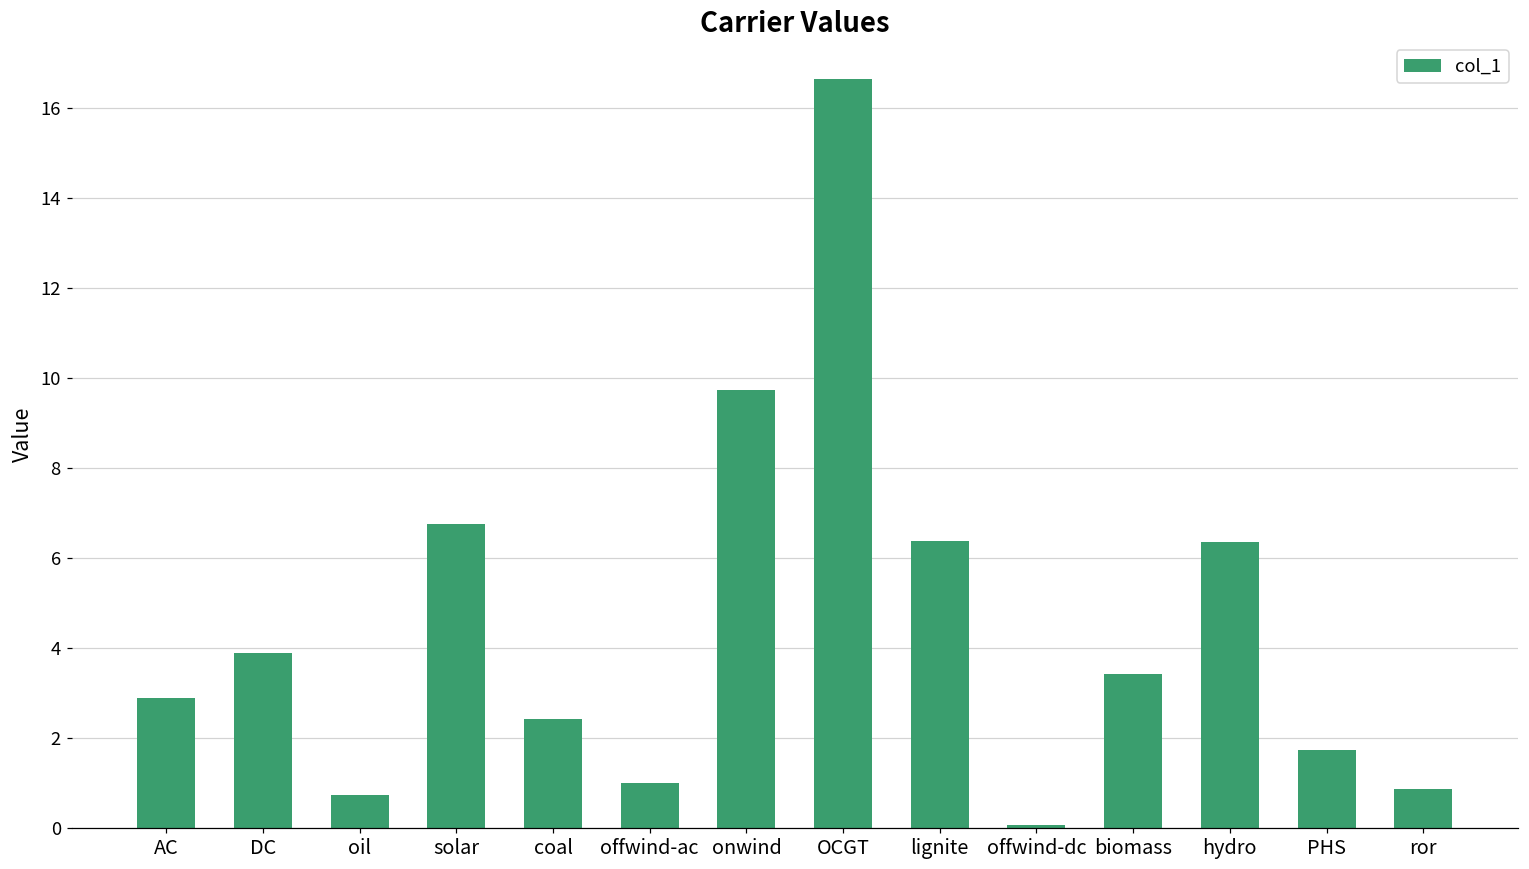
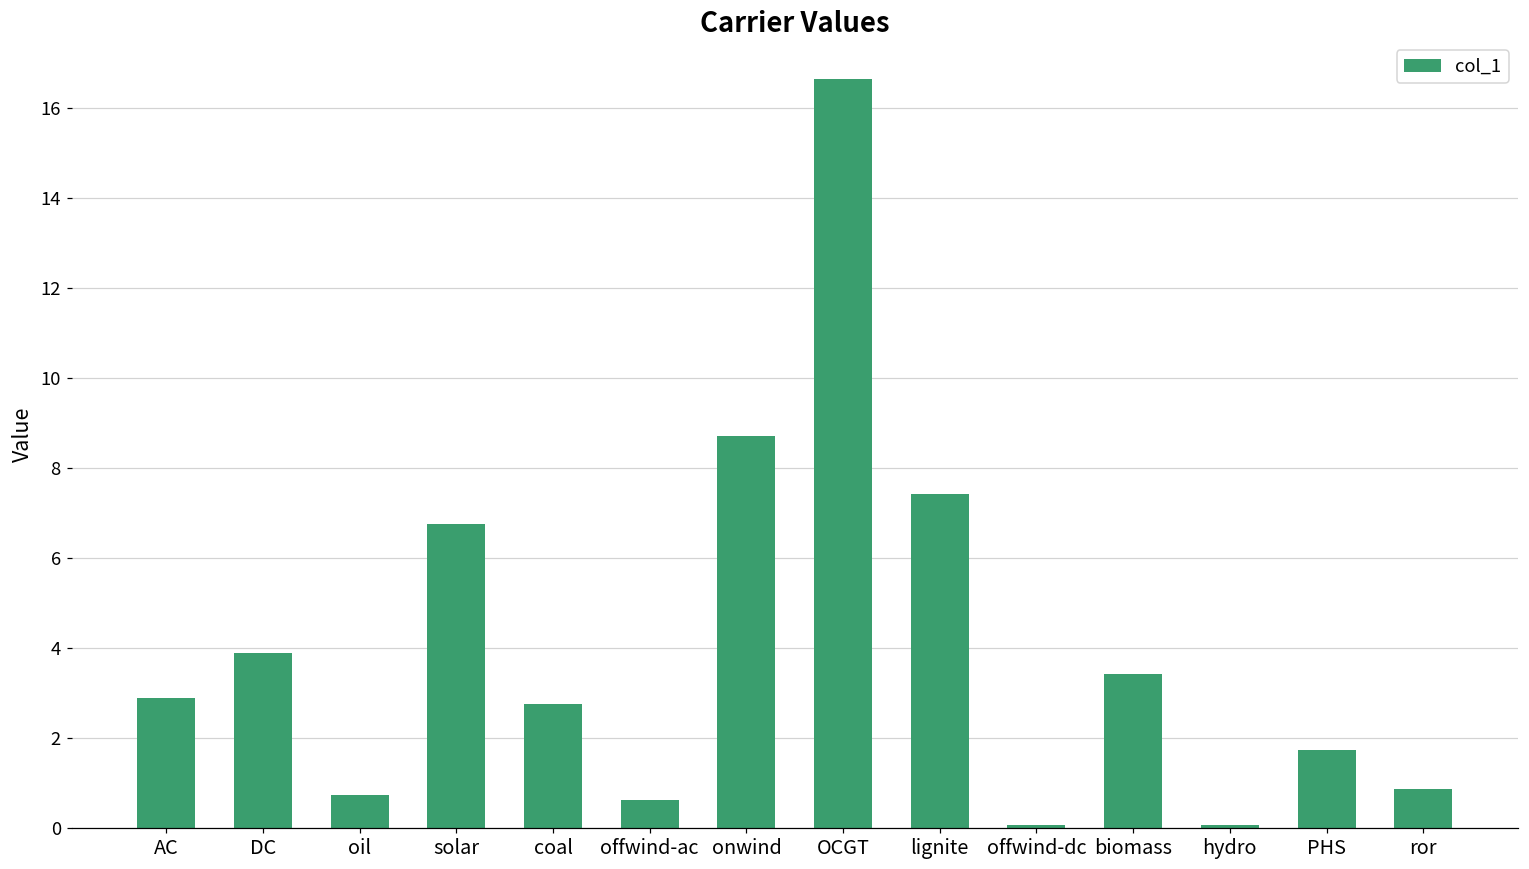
coal: 2.4 -> 2.8
offwind-ac: 1.0 -> 0.6
onwind: 9.7 -> 8.7
lignite: 6.4 -> 7.4
hydro: 6.4 -> 0.1
